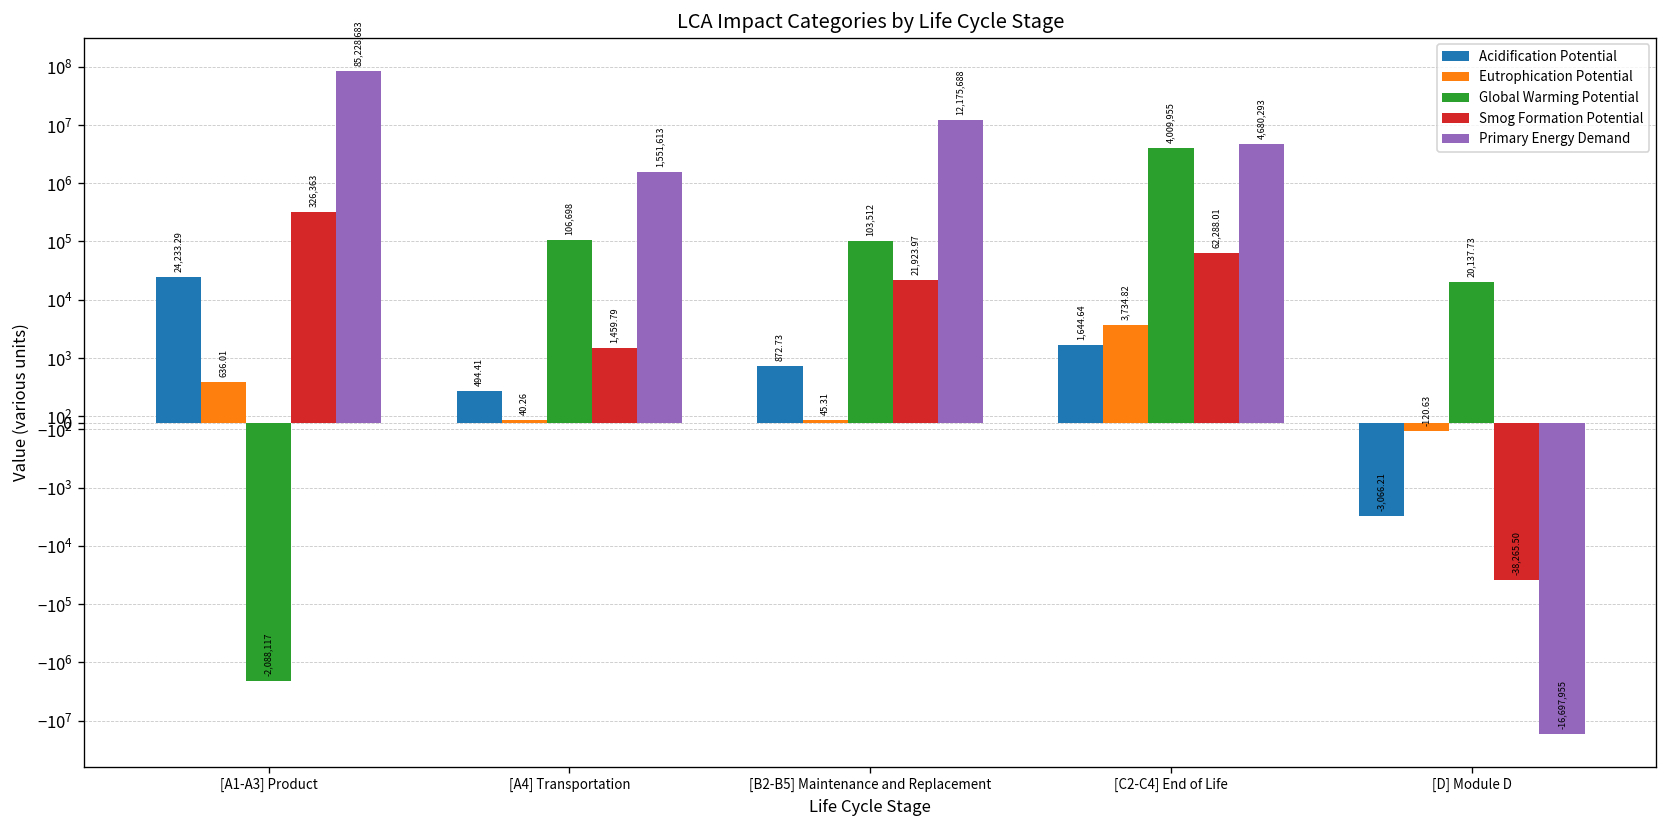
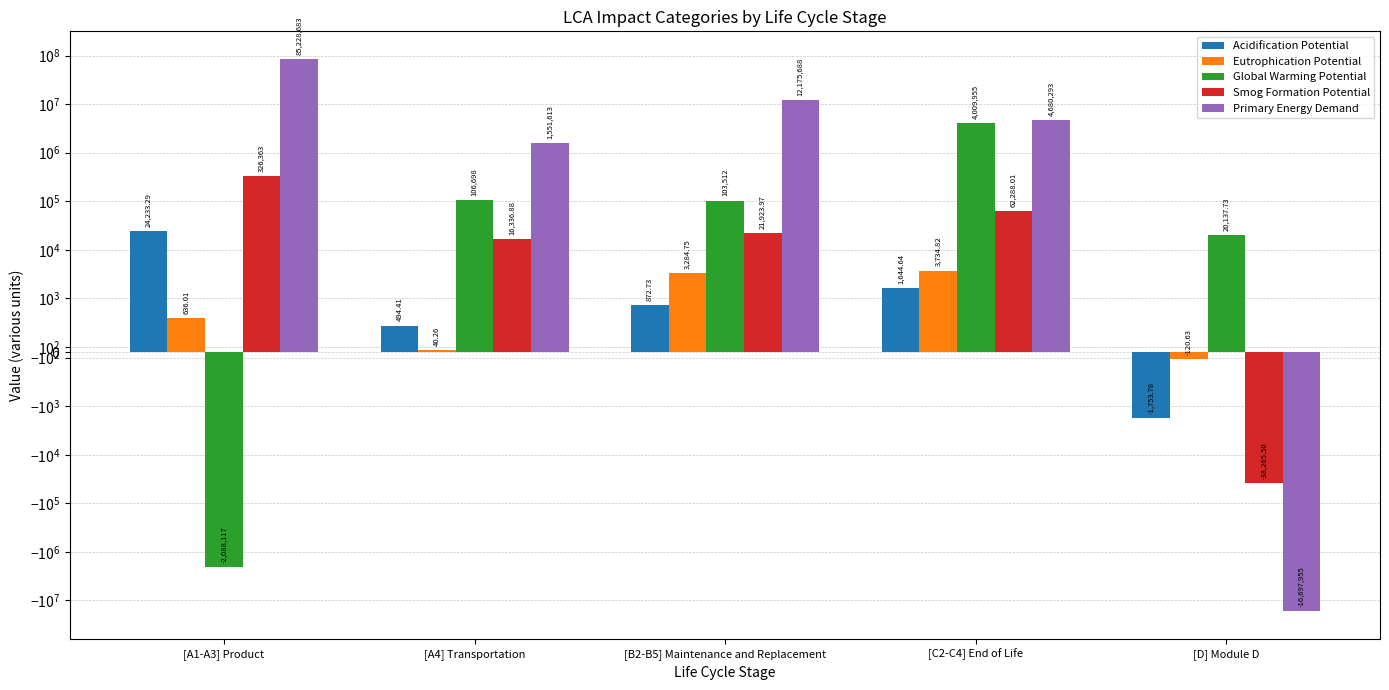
Smog Formation Potential, [A4] Transportation: 1,459.79 -> 16,336.88
Eutrophication Potential, [B2-B5] Maintenance and Replacement: 45.31 -> 3,284.75
Acidification Potential, [D] Module D: -3,066.21 -> -1,753.78
